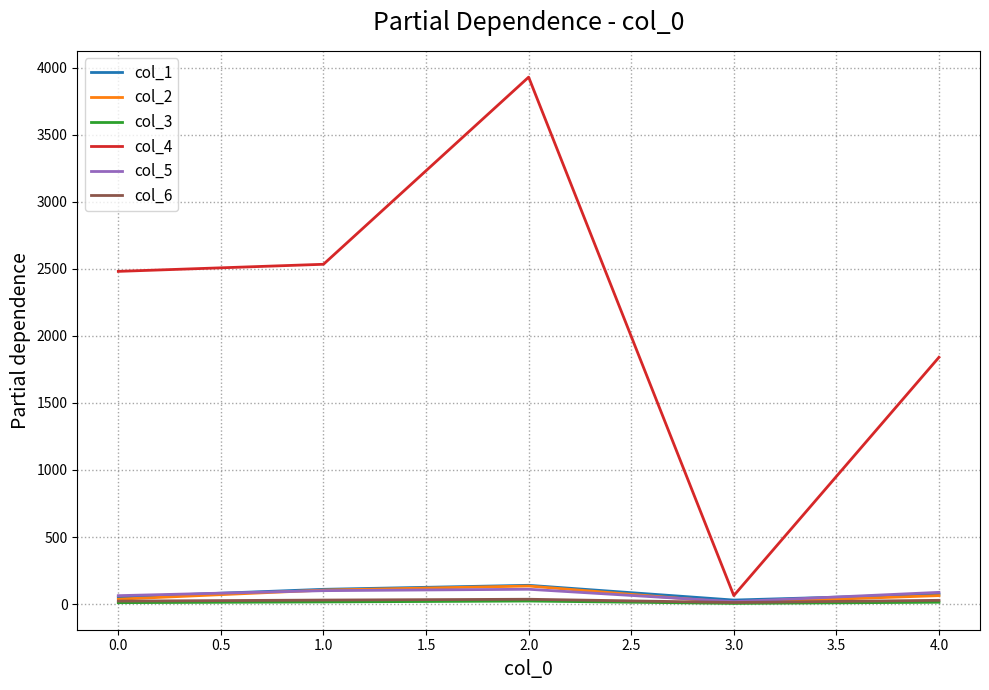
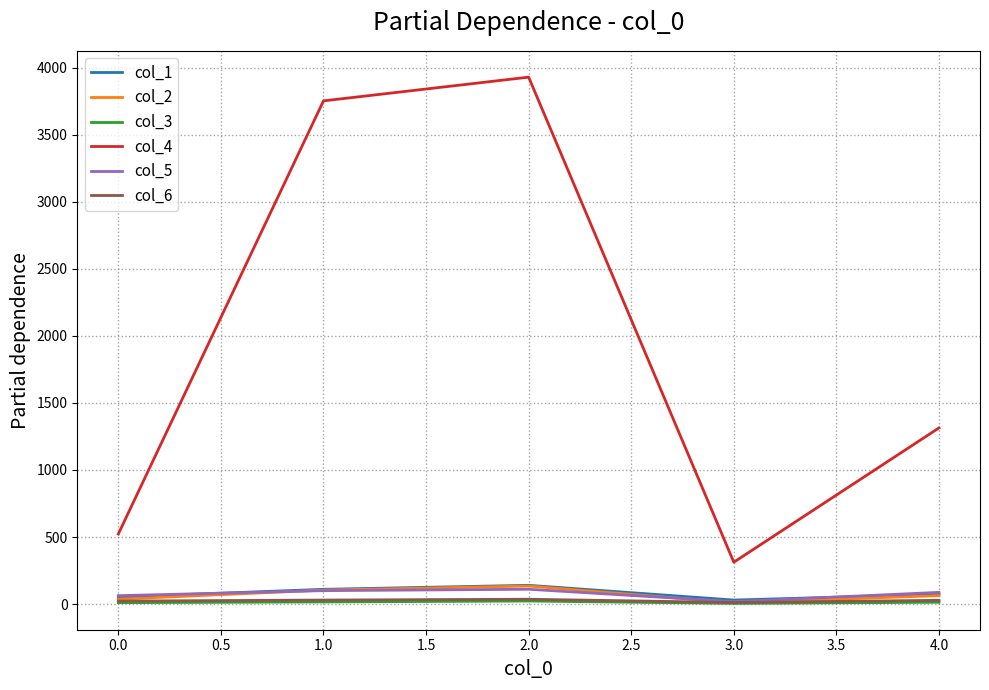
col_4, 0.0: 2480 -> 520
col_4, 1.0: 2530 -> 3750
col_4, 3.0: 60 -> 310
col_4, 4.0: 1840 -> 1310
